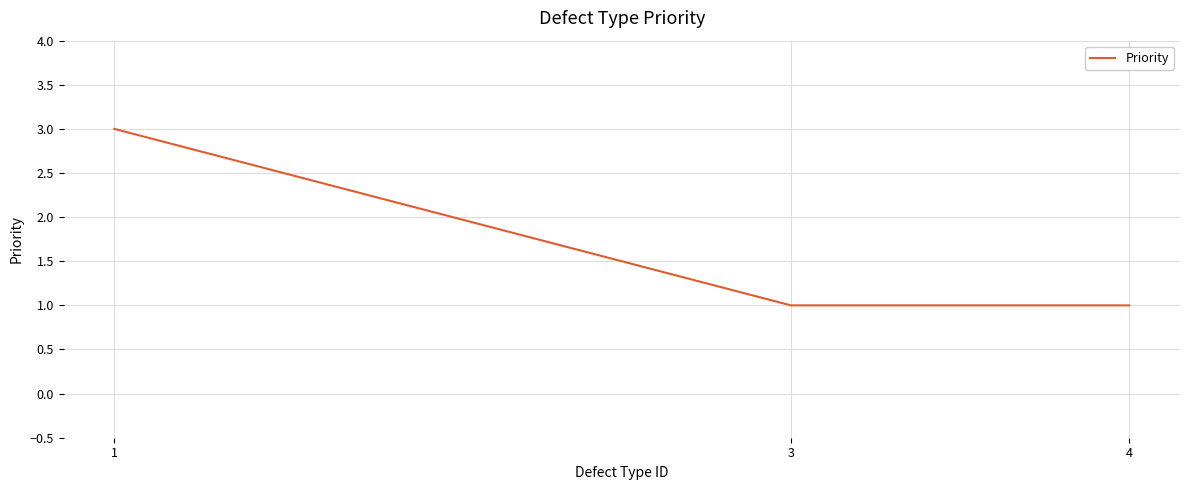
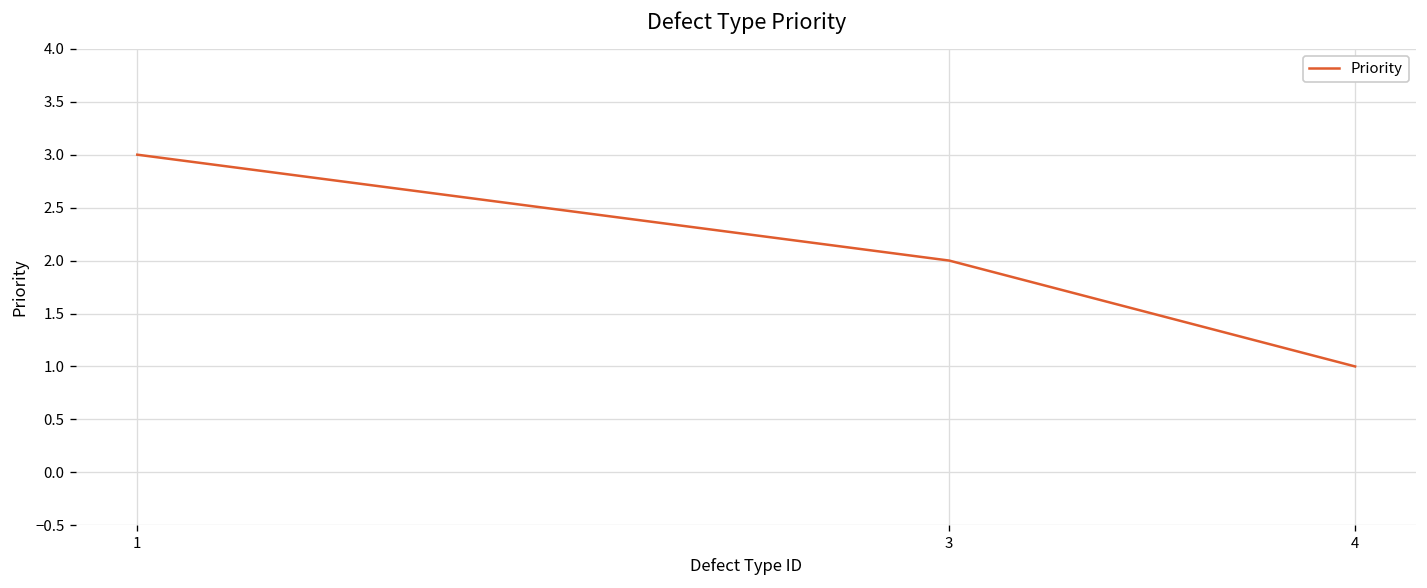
3: 1 -> 2
